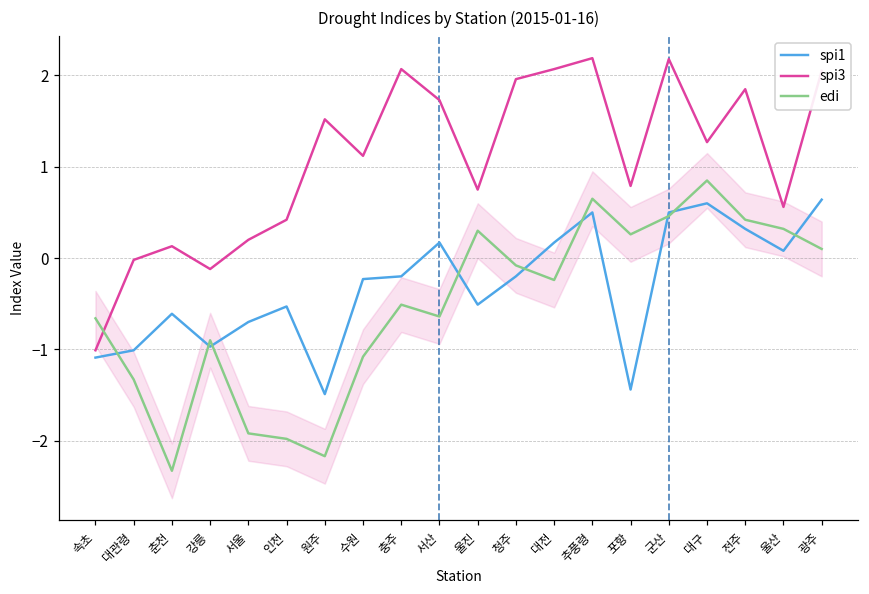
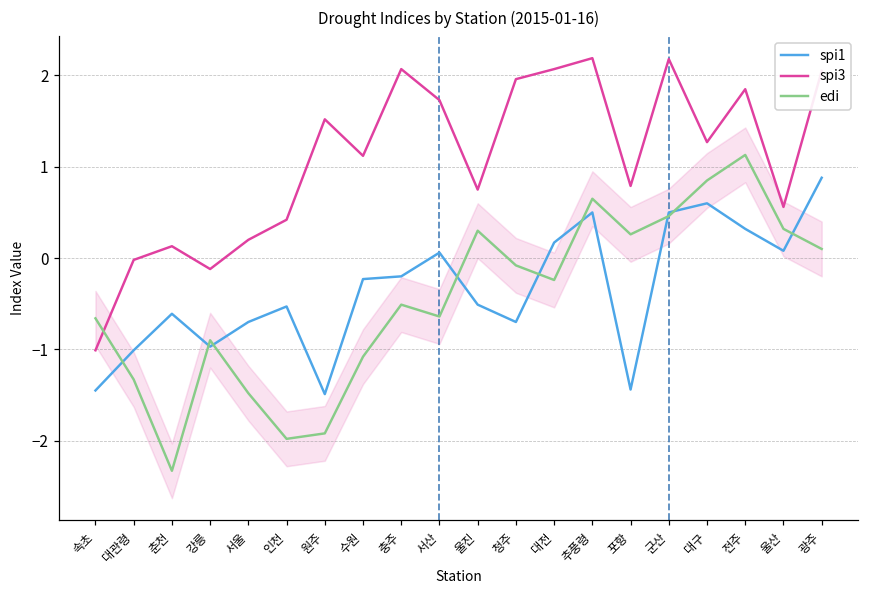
spi1, 속초: -1.1 -> -1.5
edi, 서울: -1.9 -> -1.5
edi, 원주: -2.2 -> -1.9
spi1, 서산: 0.2 -> 0.1
spi1, 청주: -0.2 -> -0.7
edi, 전주: 0.4 -> 1.1
spi1, 광주: 0.6 -> 0.9
